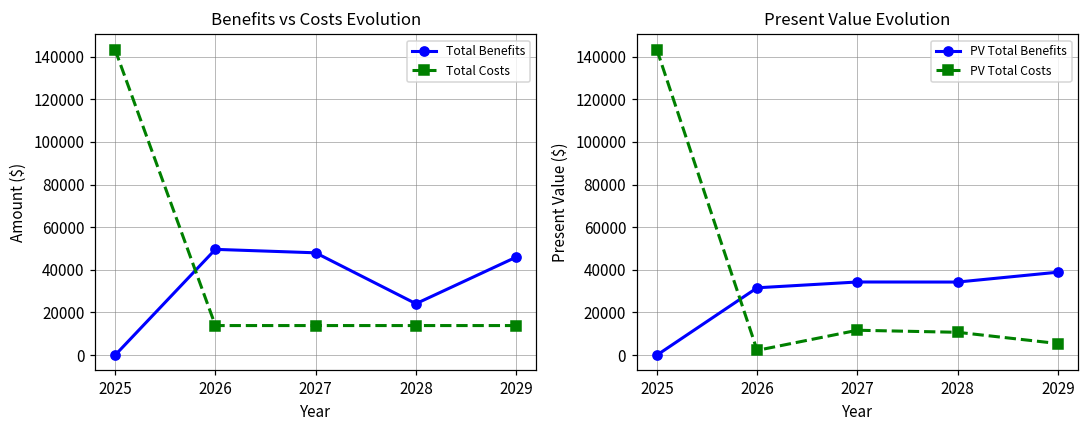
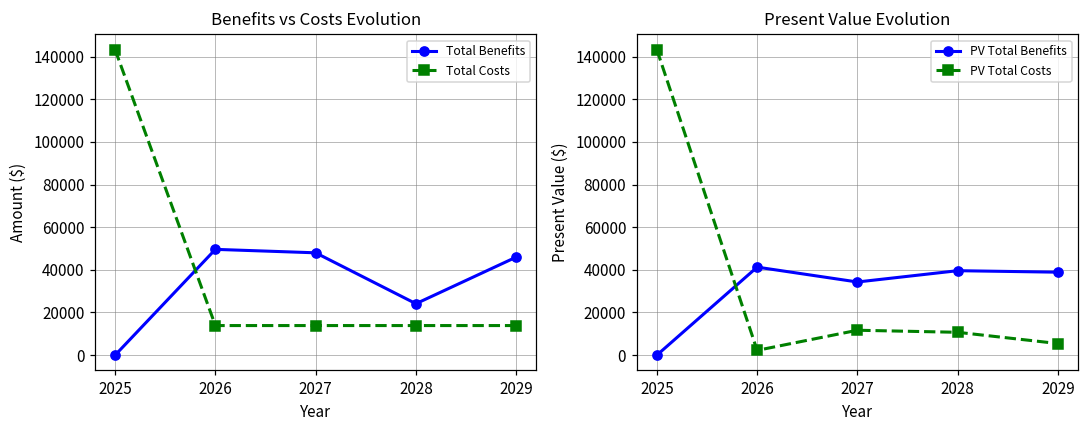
Present Value Evolution, PV Total Benefits, 2026: 32000 -> 41000
Present Value Evolution, PV Total Benefits, 2028: 34000 -> 40000
